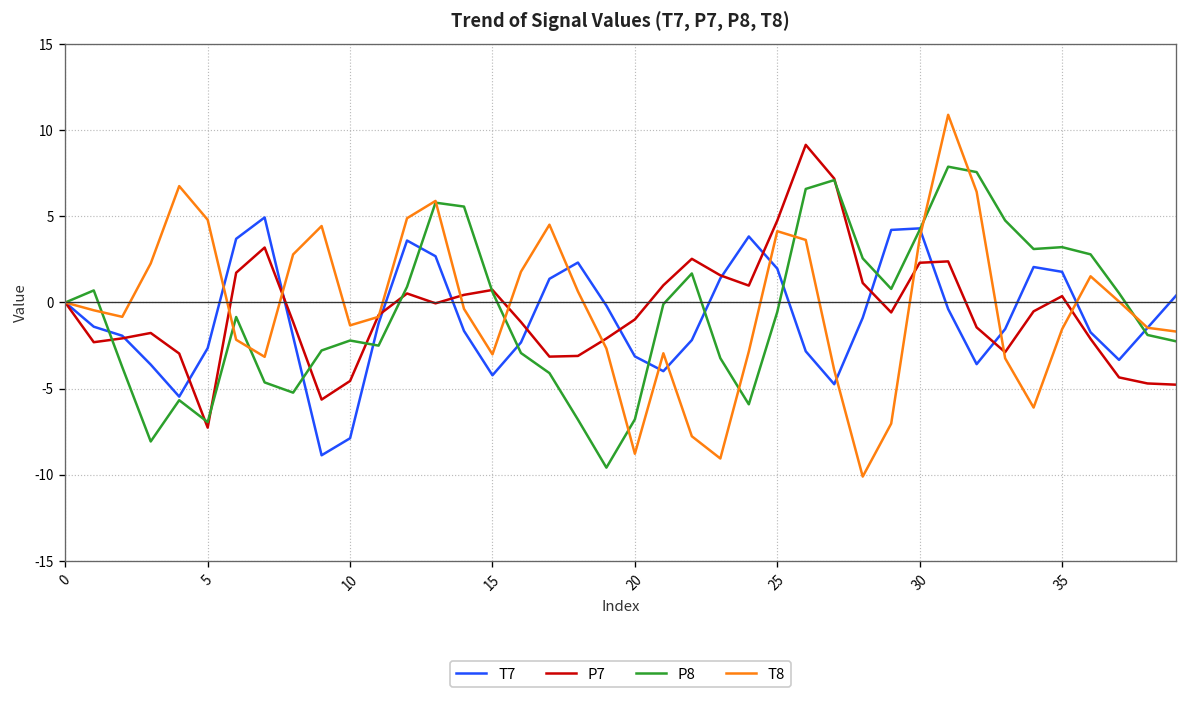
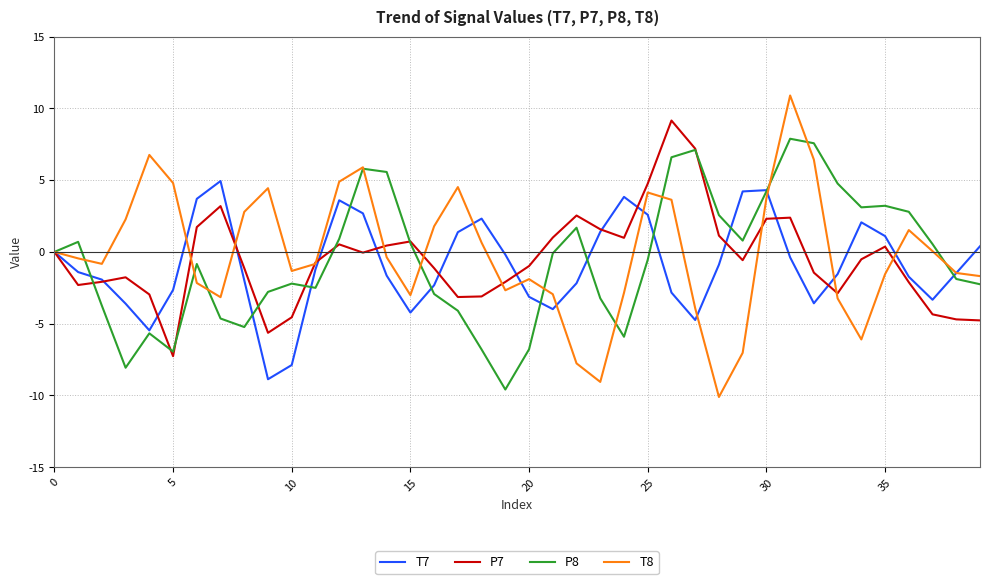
T8, 20: -8.8 -> -1.9
T7, 25: 2.0 -> 2.6
T7, 35: 1.8 -> 1.1
